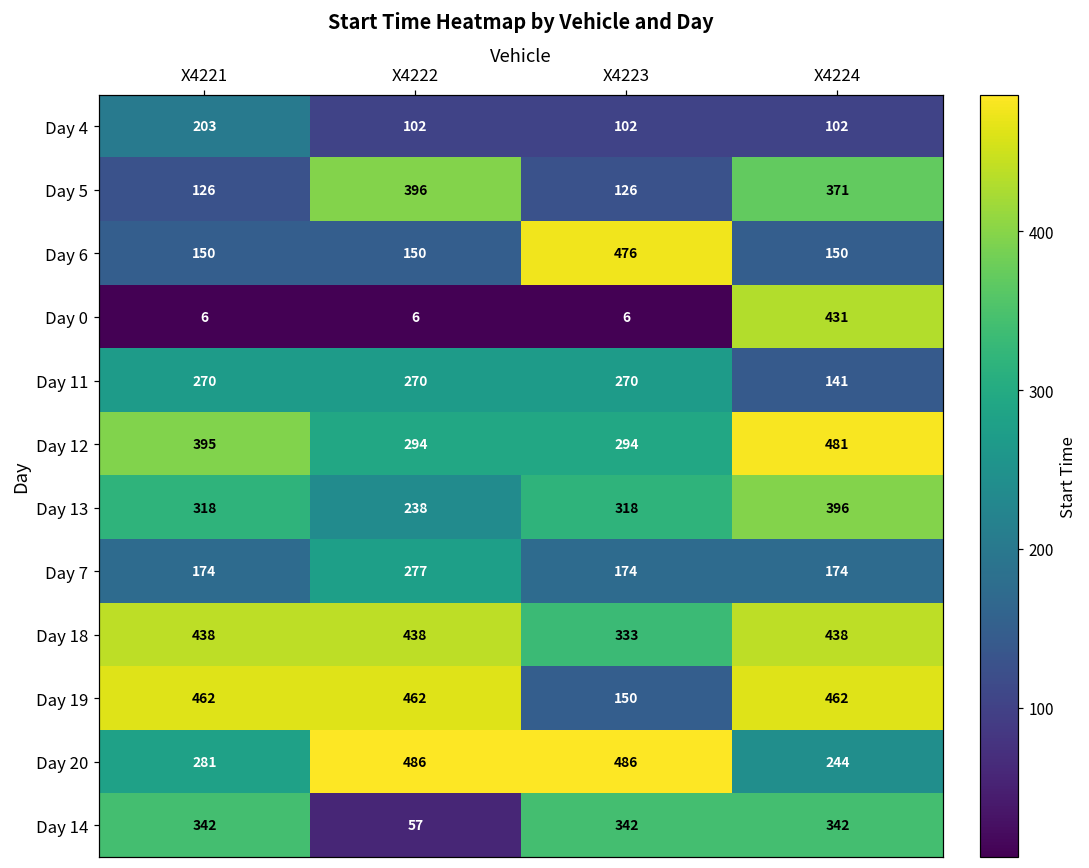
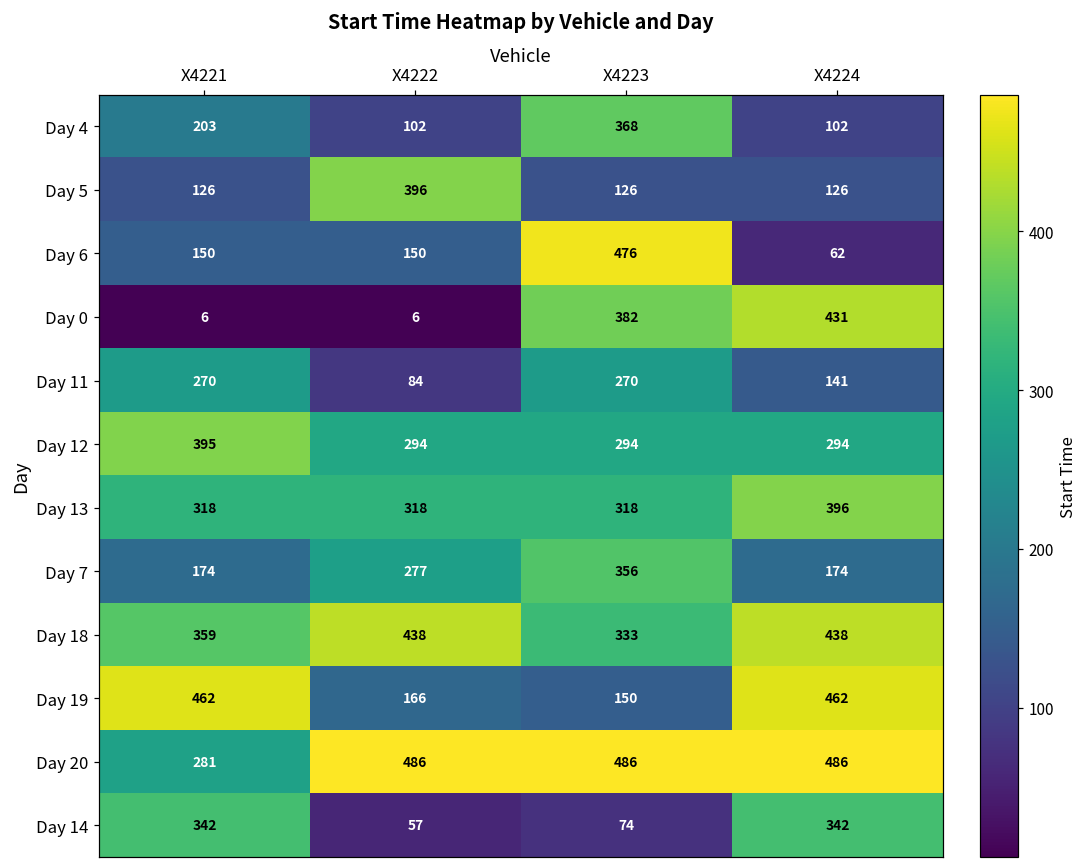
Day 4, X4223: 102 -> 368
Day 5, X4224: 371 -> 126
Day 6, X4224: 150 -> 62
Day 0, X4223: 6 -> 382
Day 11, X4222: 270 -> 84
Day 12, X4224: 481 -> 294
Day 13, X4222: 238 -> 318
Day 7, X4223: 174 -> 356
Day 18, X4221: 438 -> 359
Day 19, X4222: 462 -> 166
Day 20, X4224: 244 -> 486
Day 14, X4223: 342 -> 74
